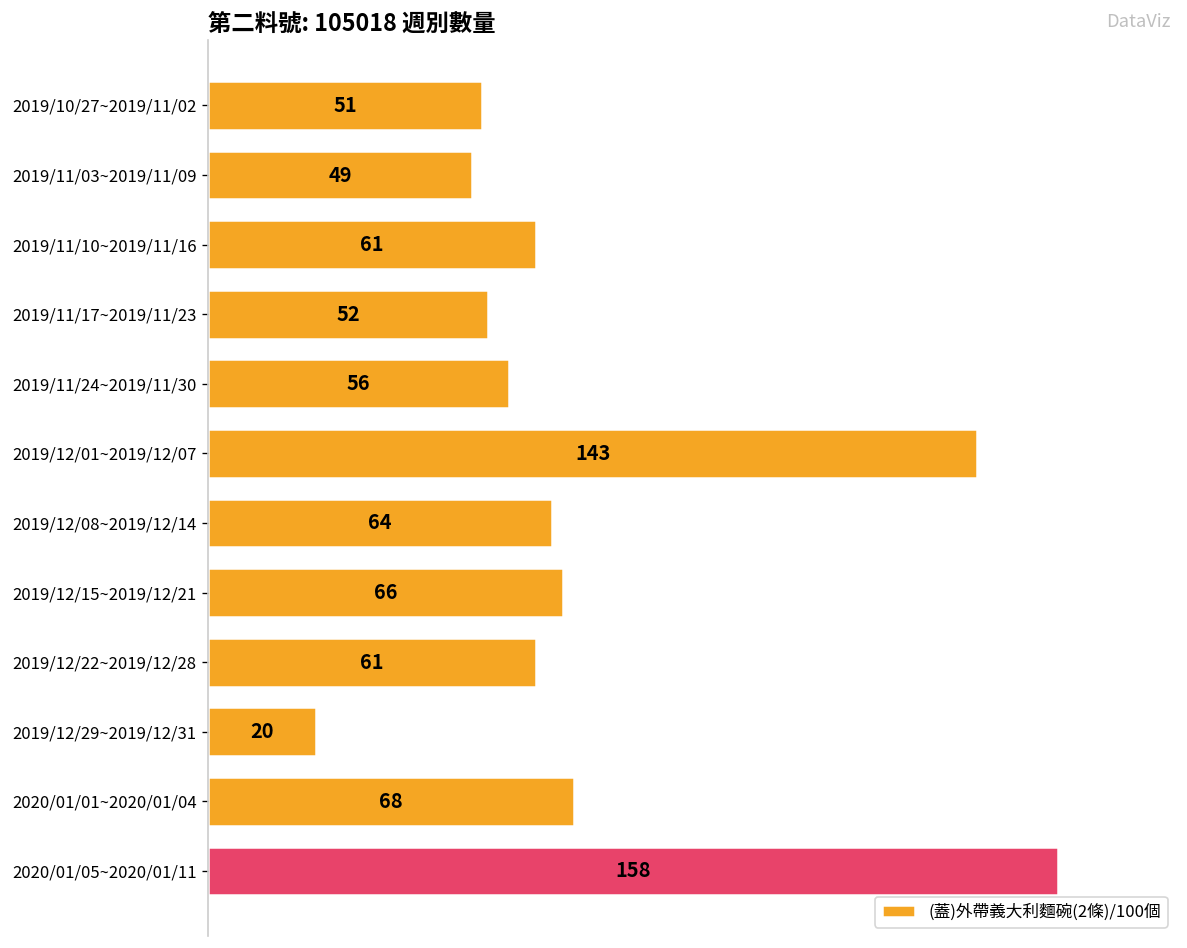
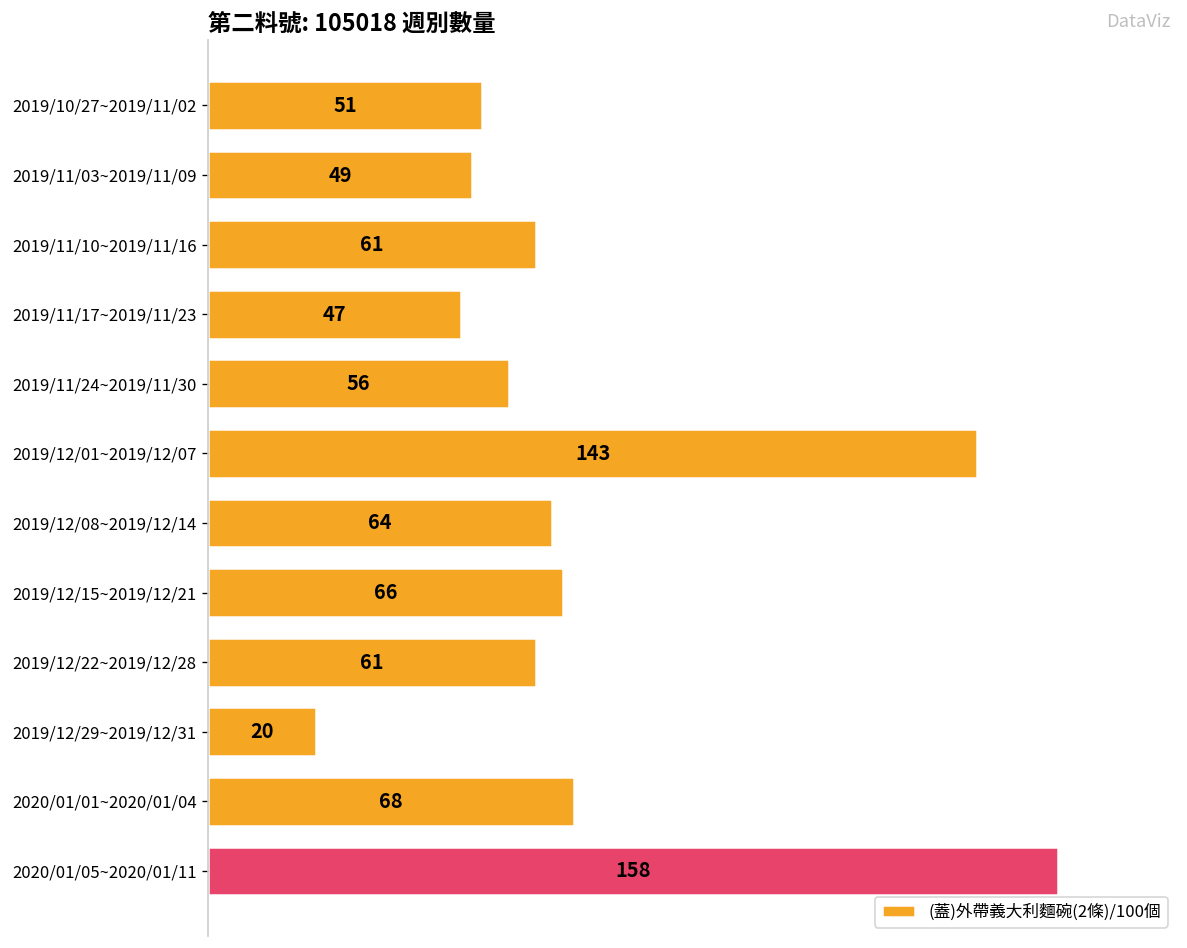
2019/11/17~2019/11/23: 52 -> 47
